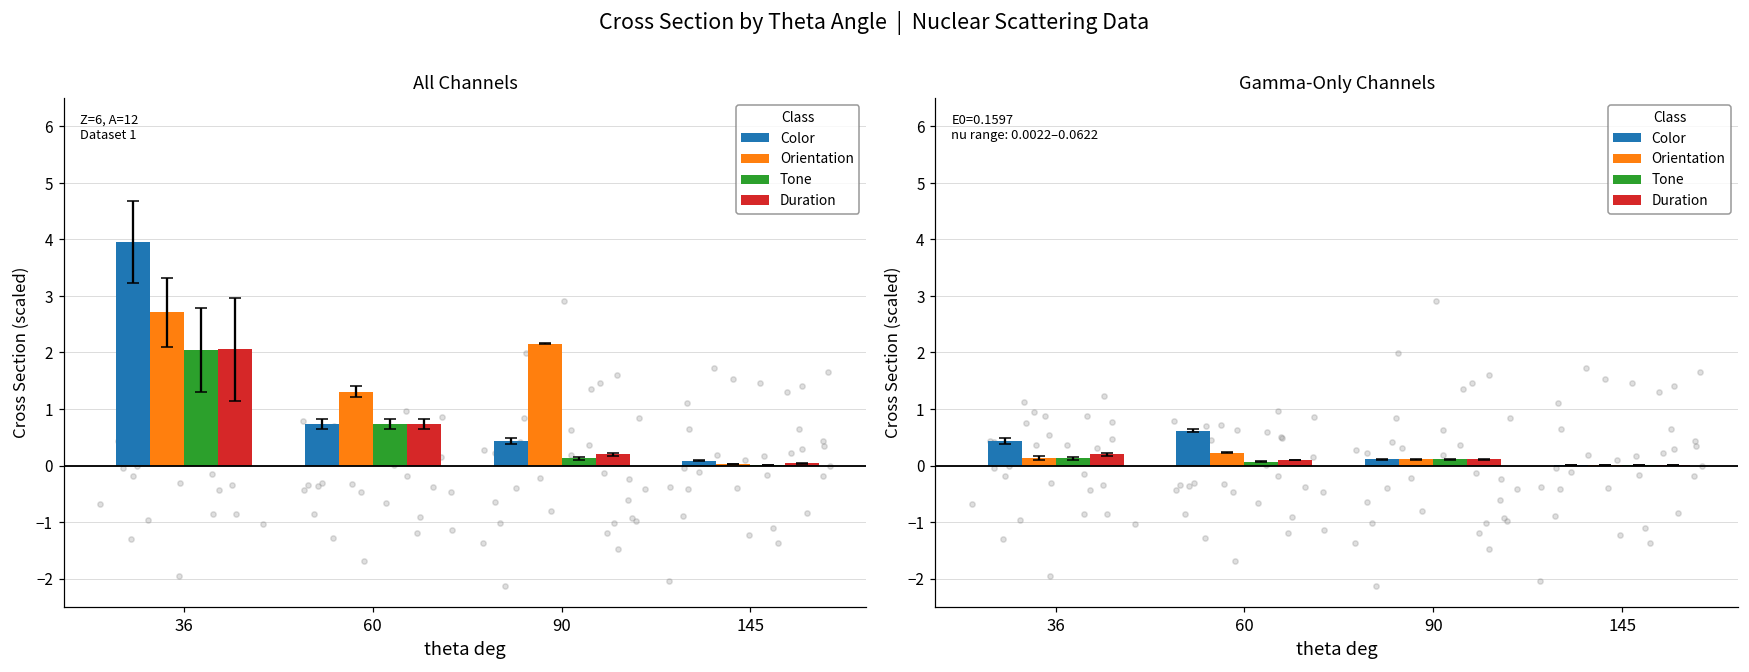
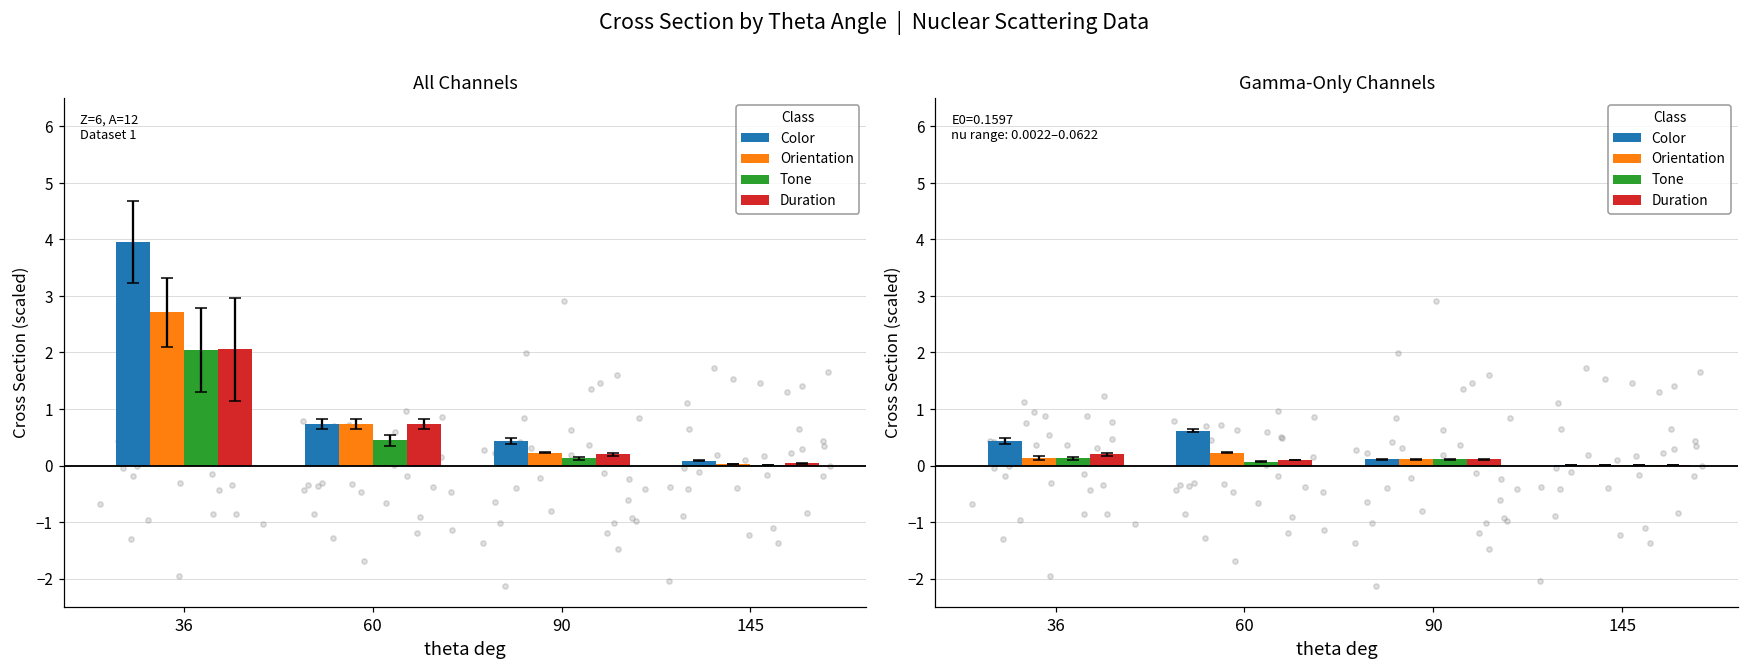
All Channels, Orientation, 60: 1.3 -> 0.7
All Channels, Tone, 60: 0.7 -> 0.4
All Channels, Orientation, 90: 2.2 -> 0.2
